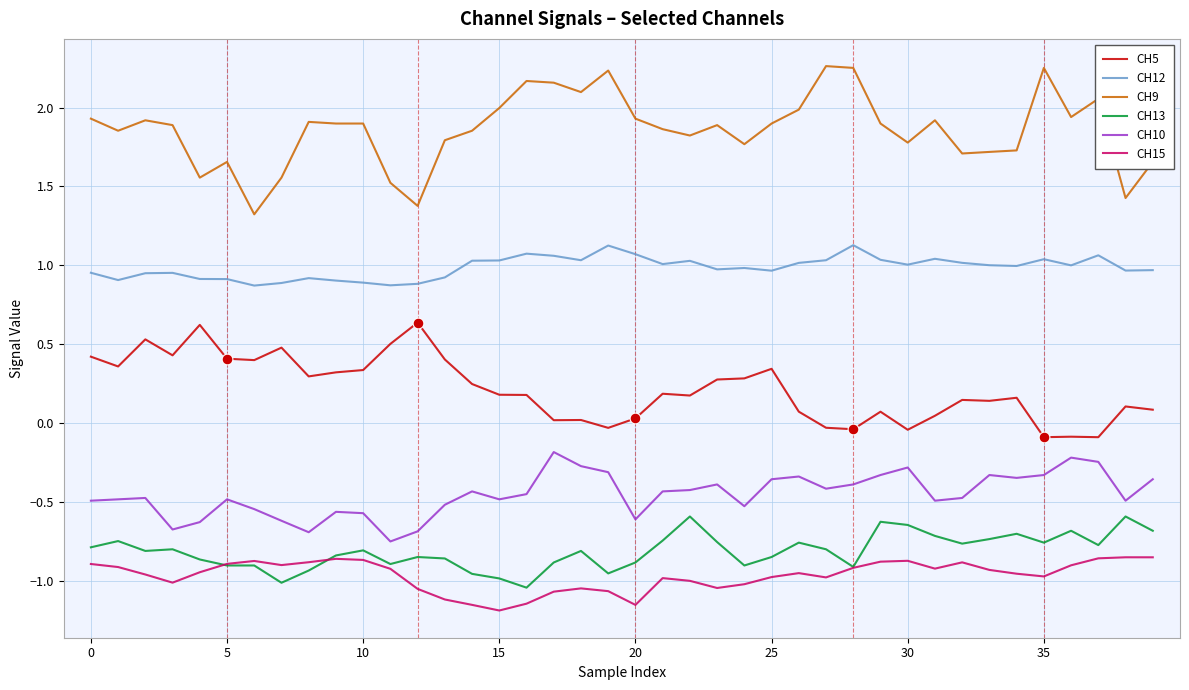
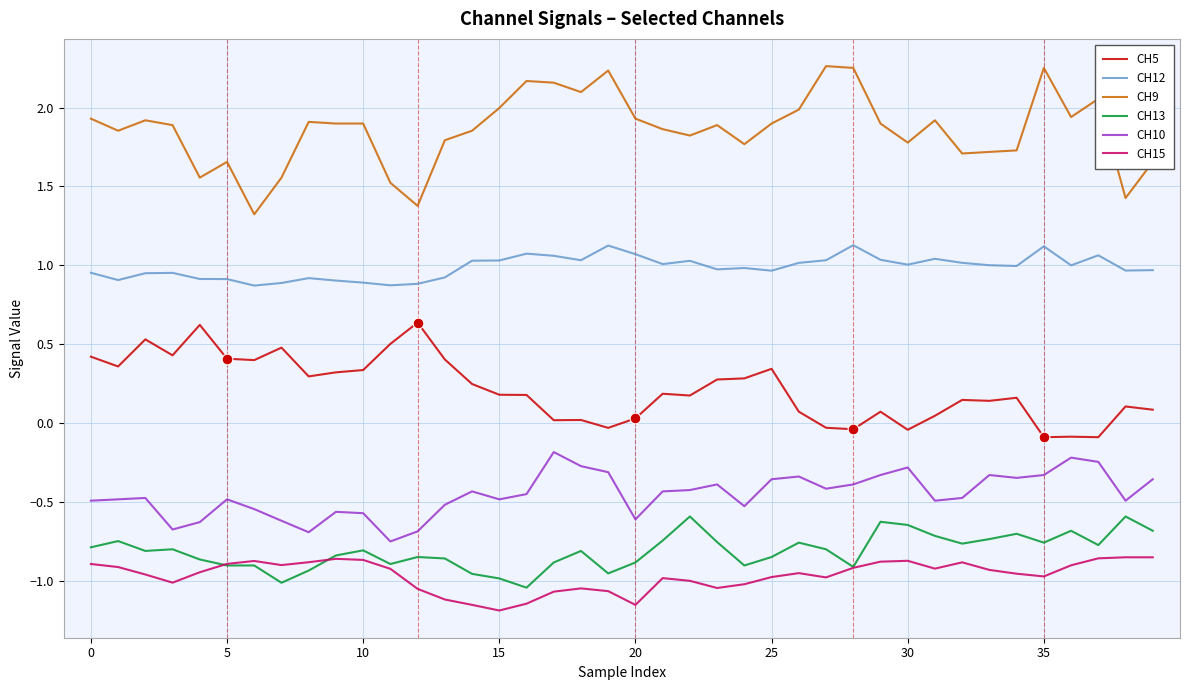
CH12, 35: 1.04 -> 1.12
